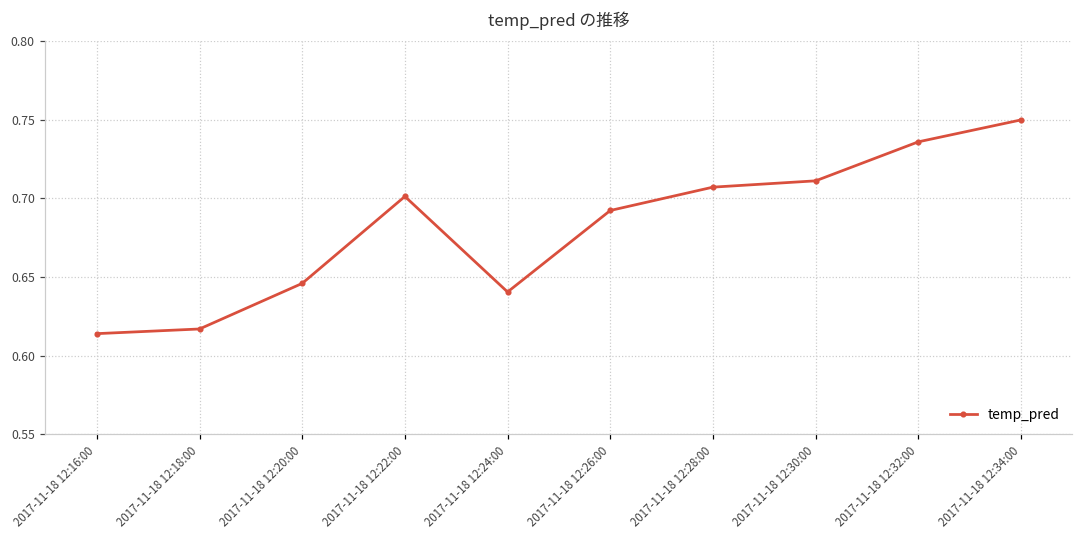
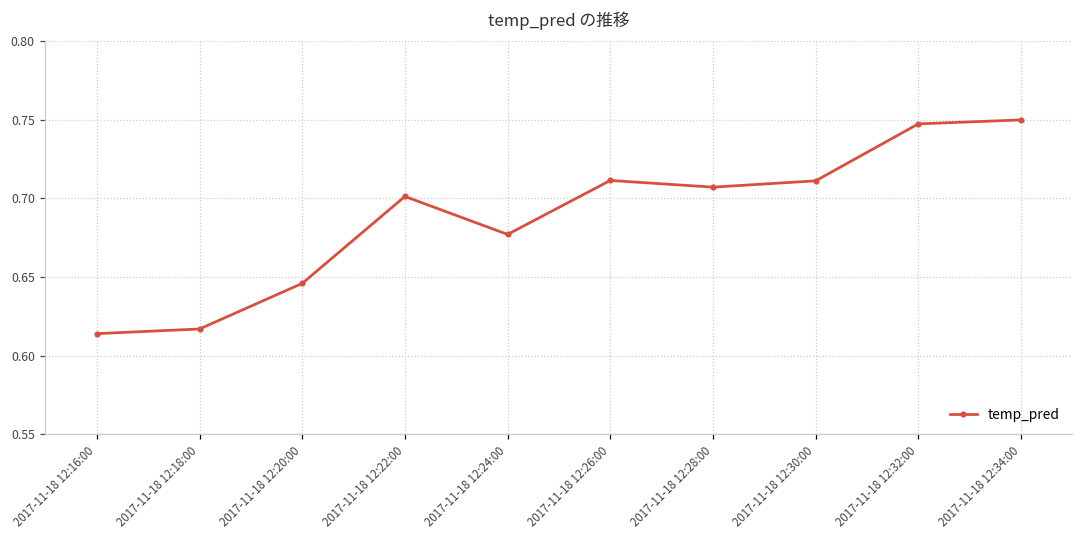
2017-11-18 12:24:00: 0.641 -> 0.677
2017-11-18 12:26:00: 0.692 -> 0.711
2017-11-18 12:32:00: 0.736 -> 0.747
